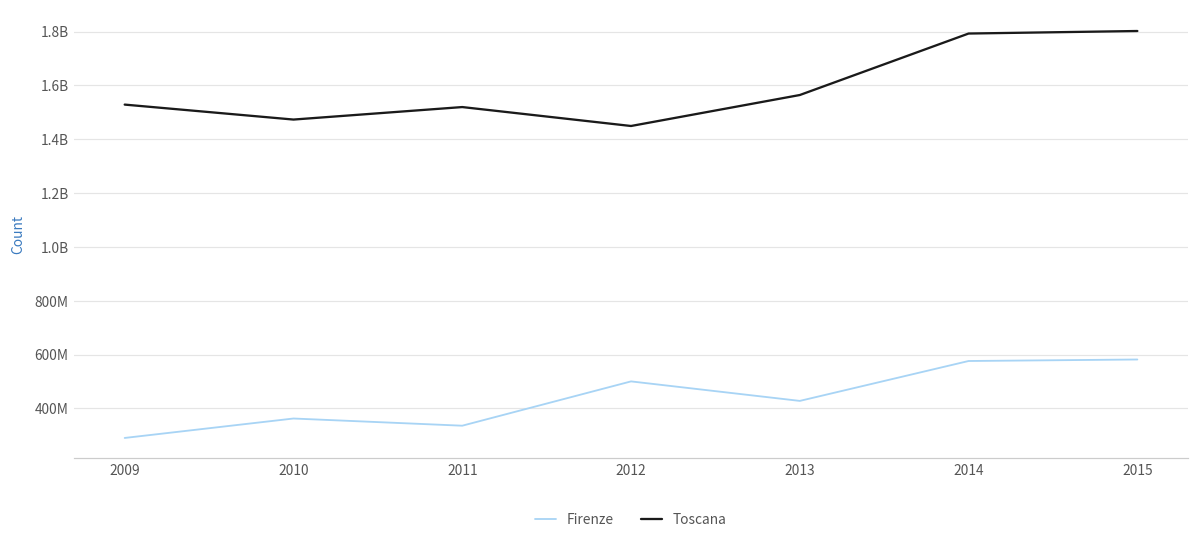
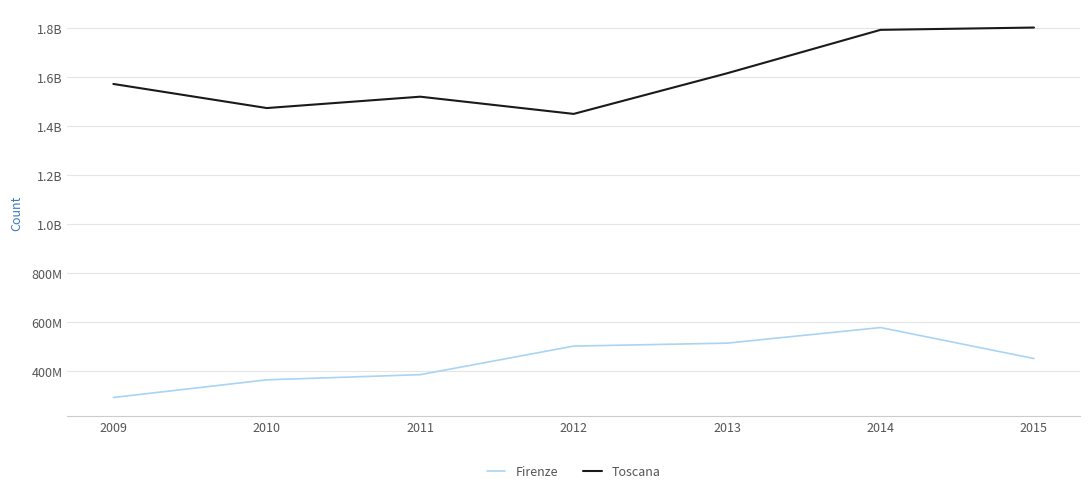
Toscana, 2009: 1530000000 -> 1570000000
Firenze, 2011: 340000000 -> 380000000
Firenze, 2013: 430000000 -> 510000000
Toscana, 2013: 1560000000 -> 1620000000
Firenze, 2015: 580000000 -> 450000000
